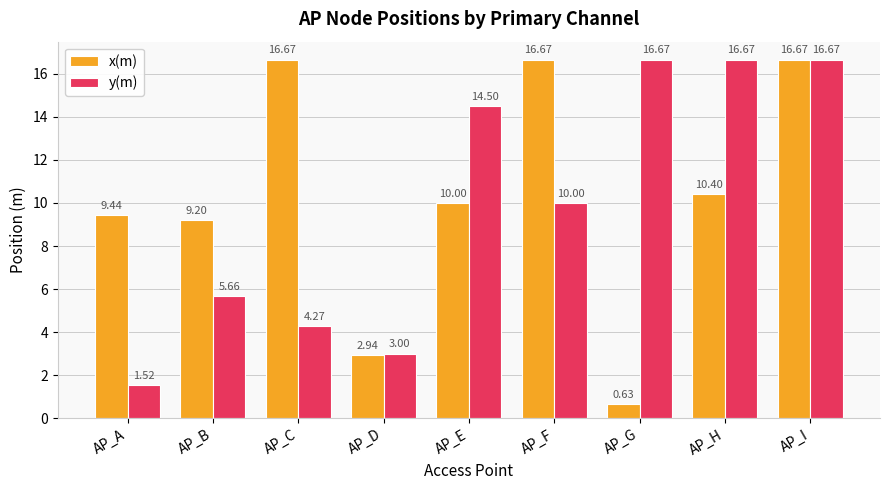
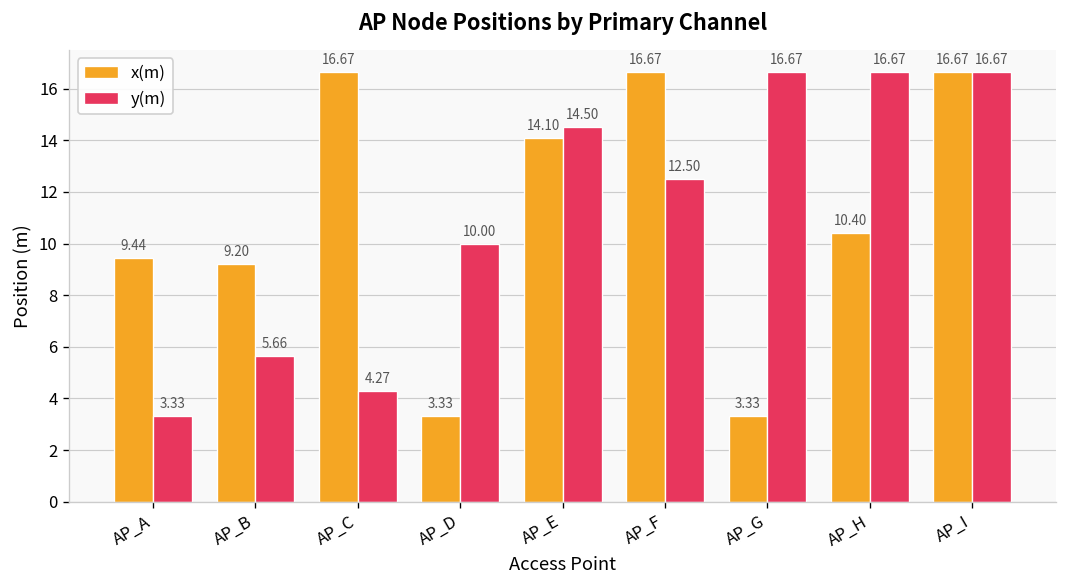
y(m), AP_A: 1.52 -> 3.33
x(m), AP_D: 2.94 -> 3.33
y(m), AP_D: 3.00 -> 10.00
x(m), AP_E: 10.00 -> 14.10
y(m), AP_F: 10.00 -> 12.50
x(m), AP_G: 0.63 -> 3.33
